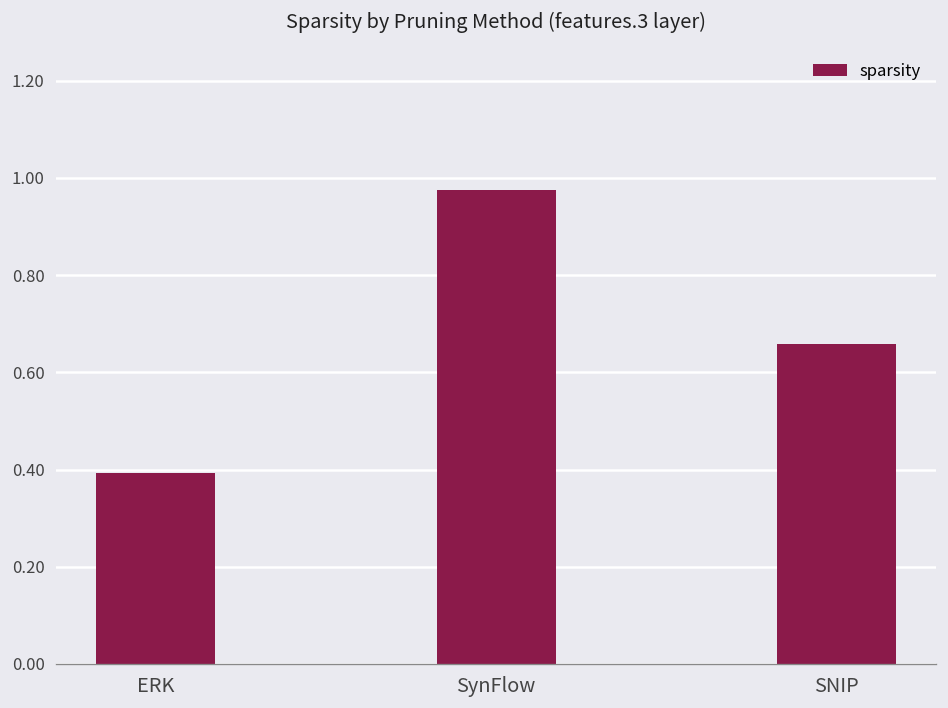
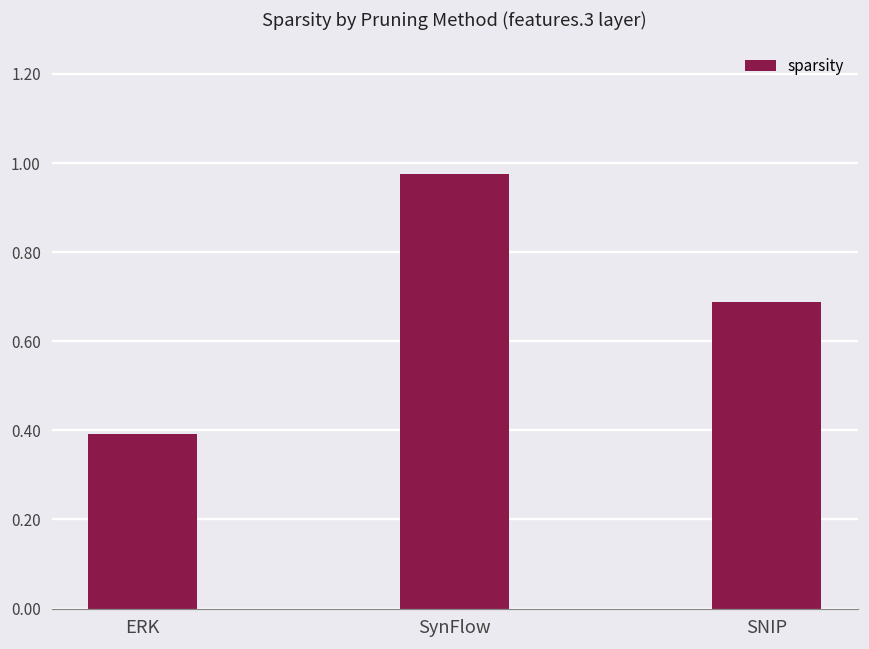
SNIP: 0.66 -> 0.69
